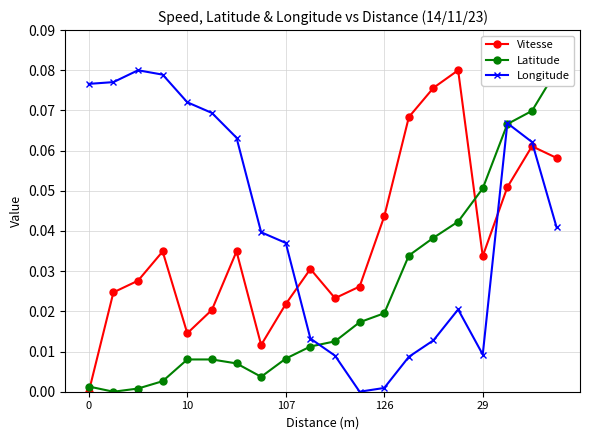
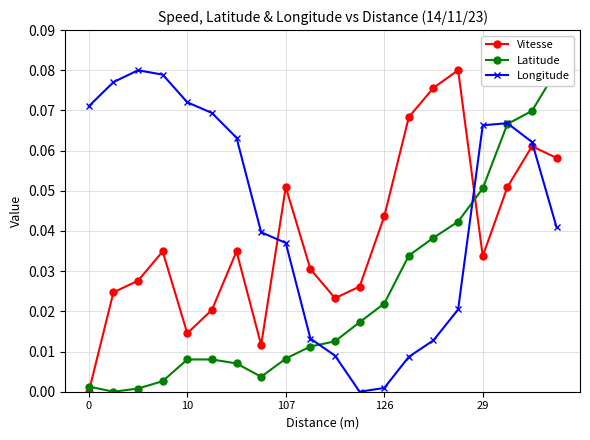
Longitude, 0: 0.077 -> 0.071
Vitesse, 107: 0.022 -> 0.051
Latitude, 126: 0.020 -> 0.022
Longitude, 29: 0.009 -> 0.066
